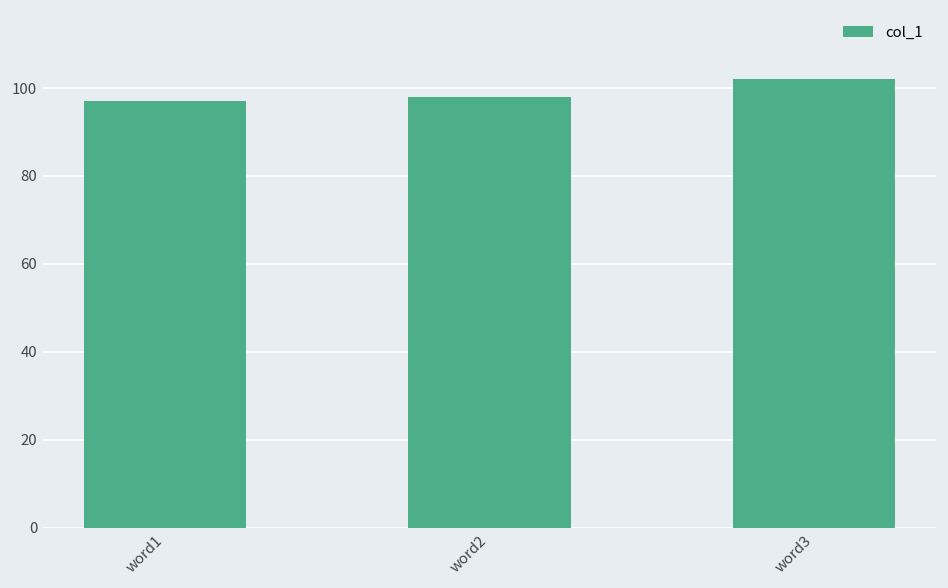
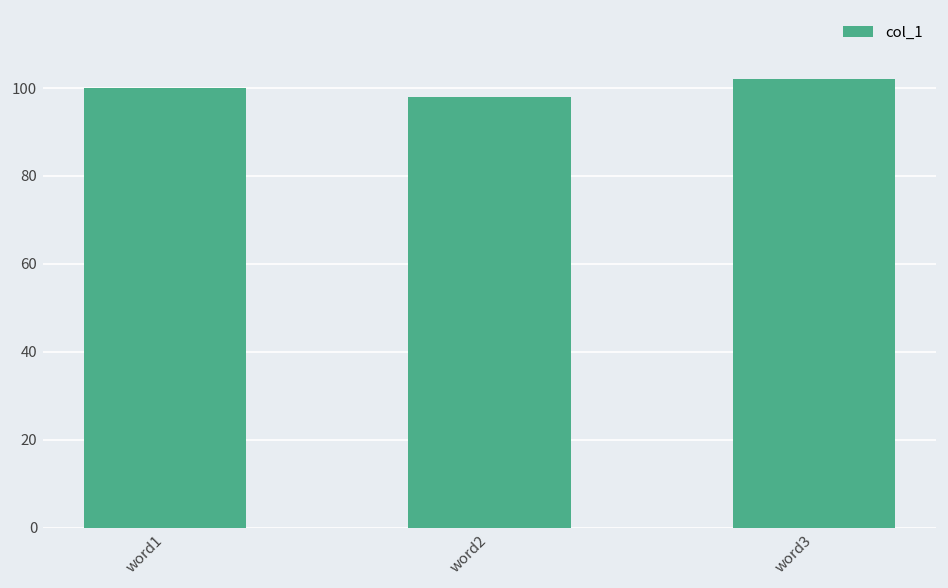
word1: 97 -> 100
